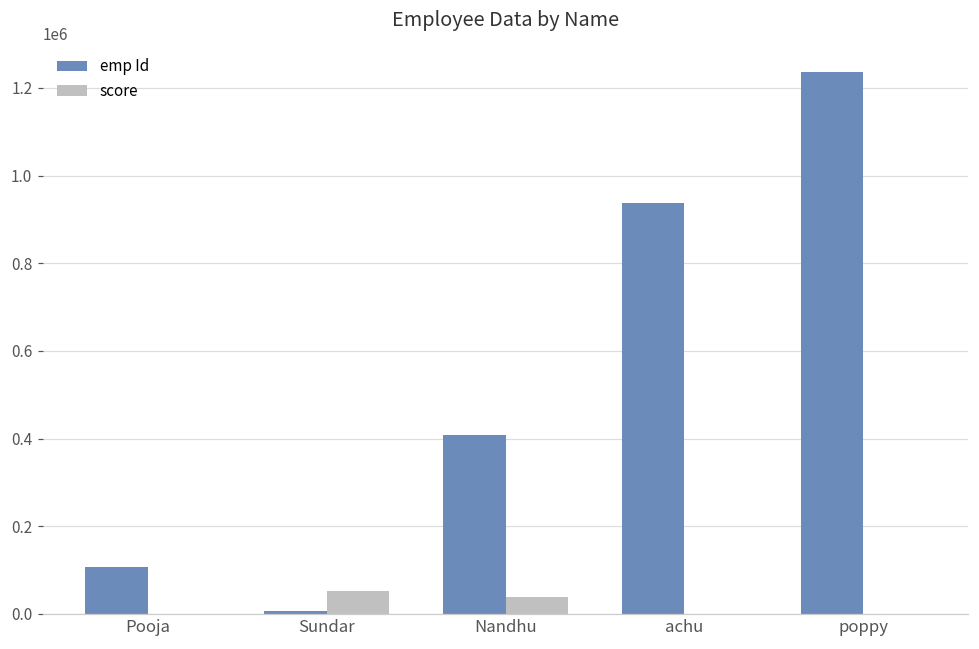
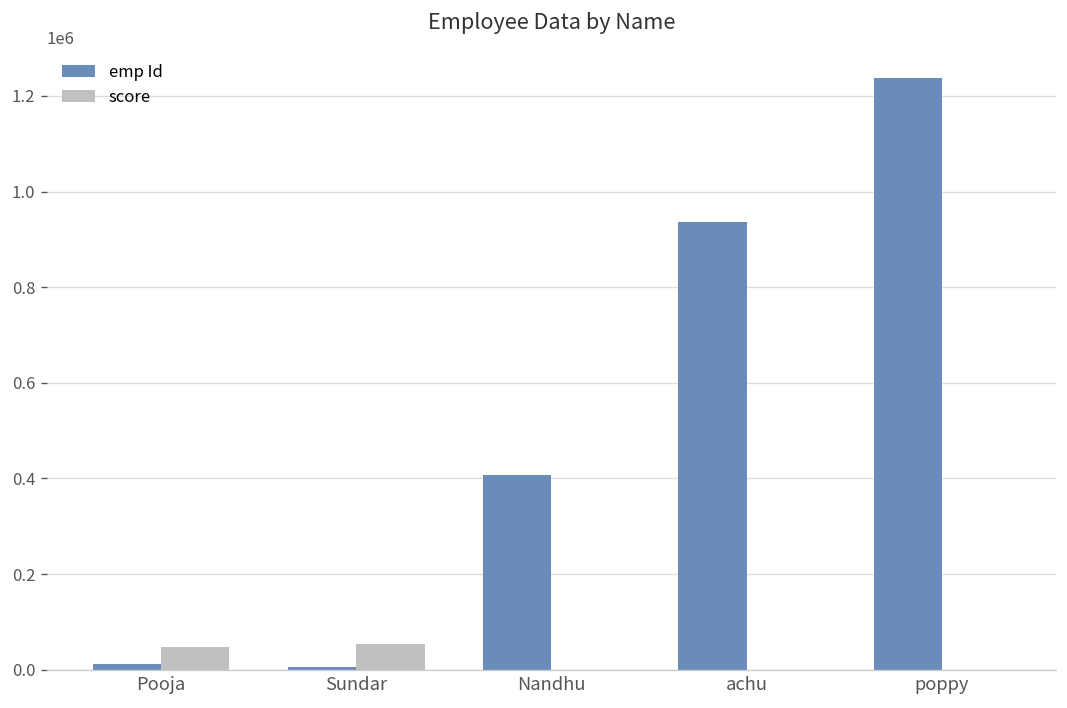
emp Id, Pooja: 110000 -> 10000
score, Pooja: 0 -> 50000
score, Nandhu: 40000 -> 0
